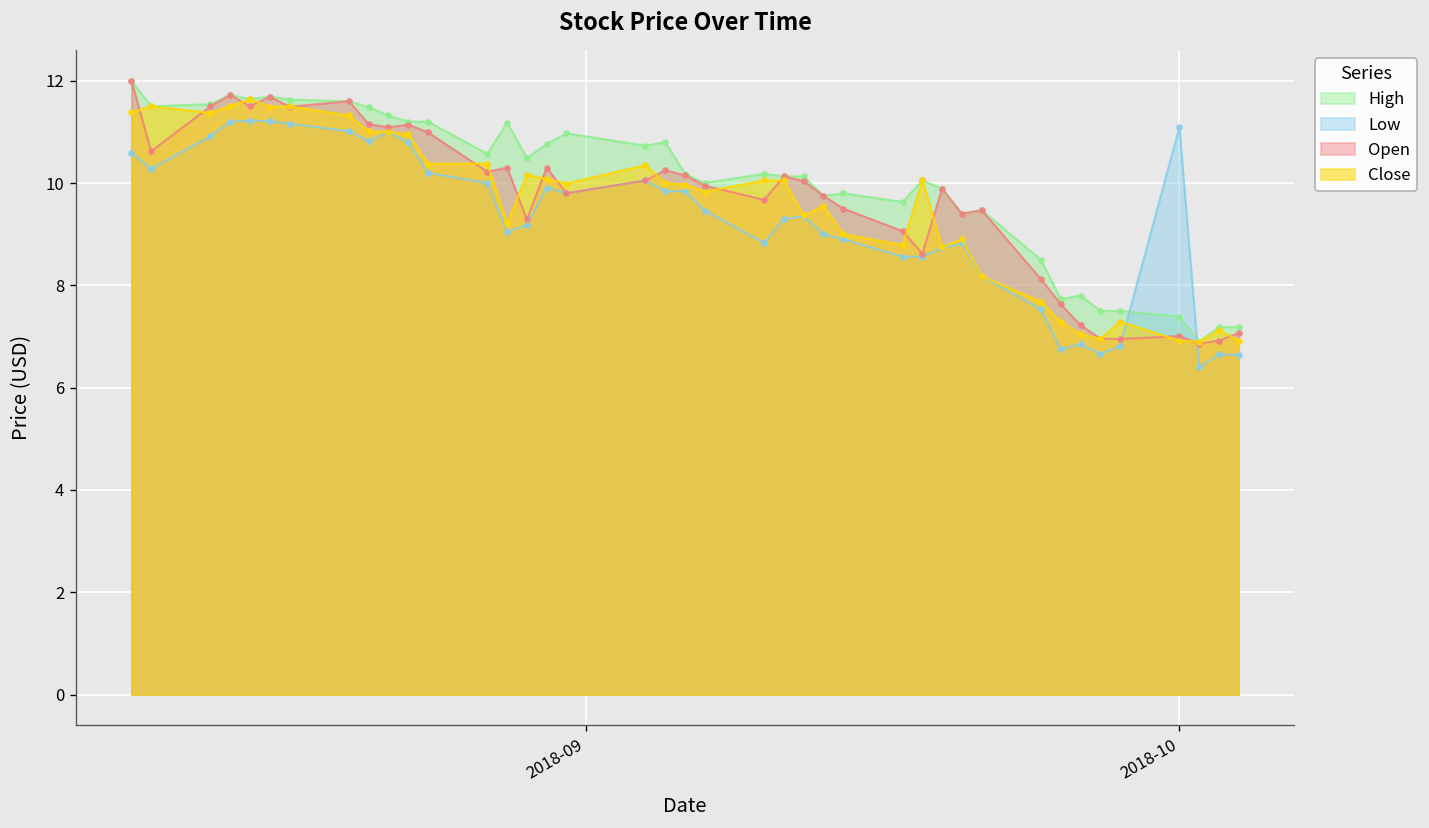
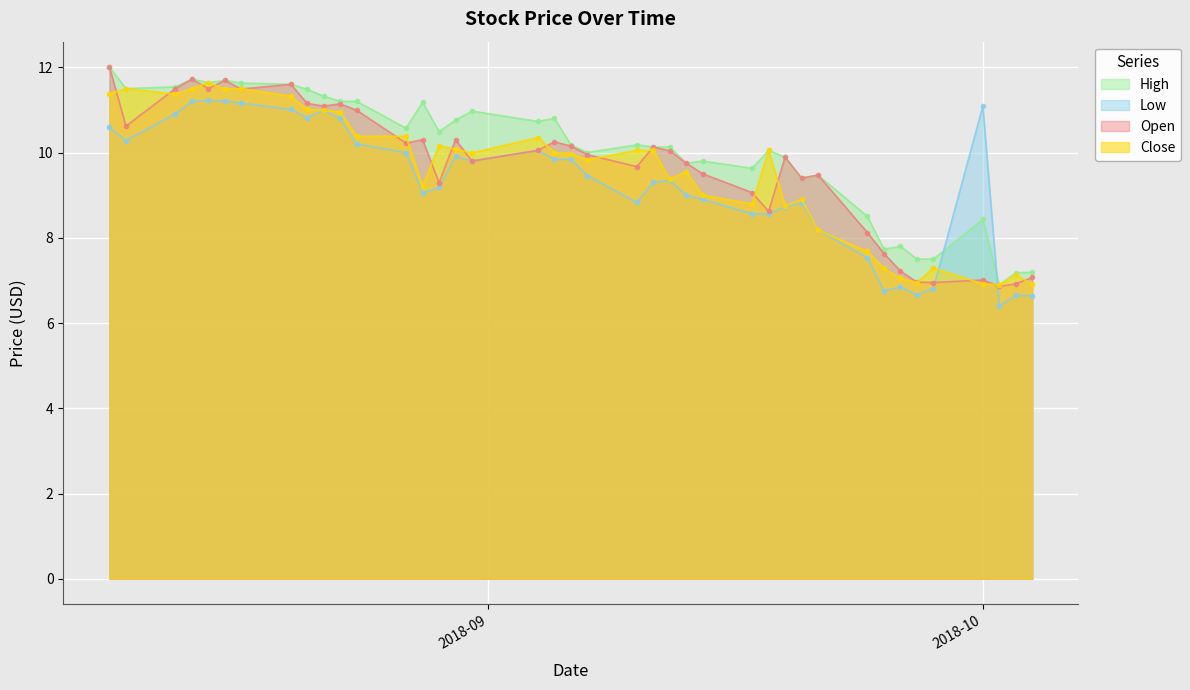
High, 2018-10: 7.4 -> 8.4
